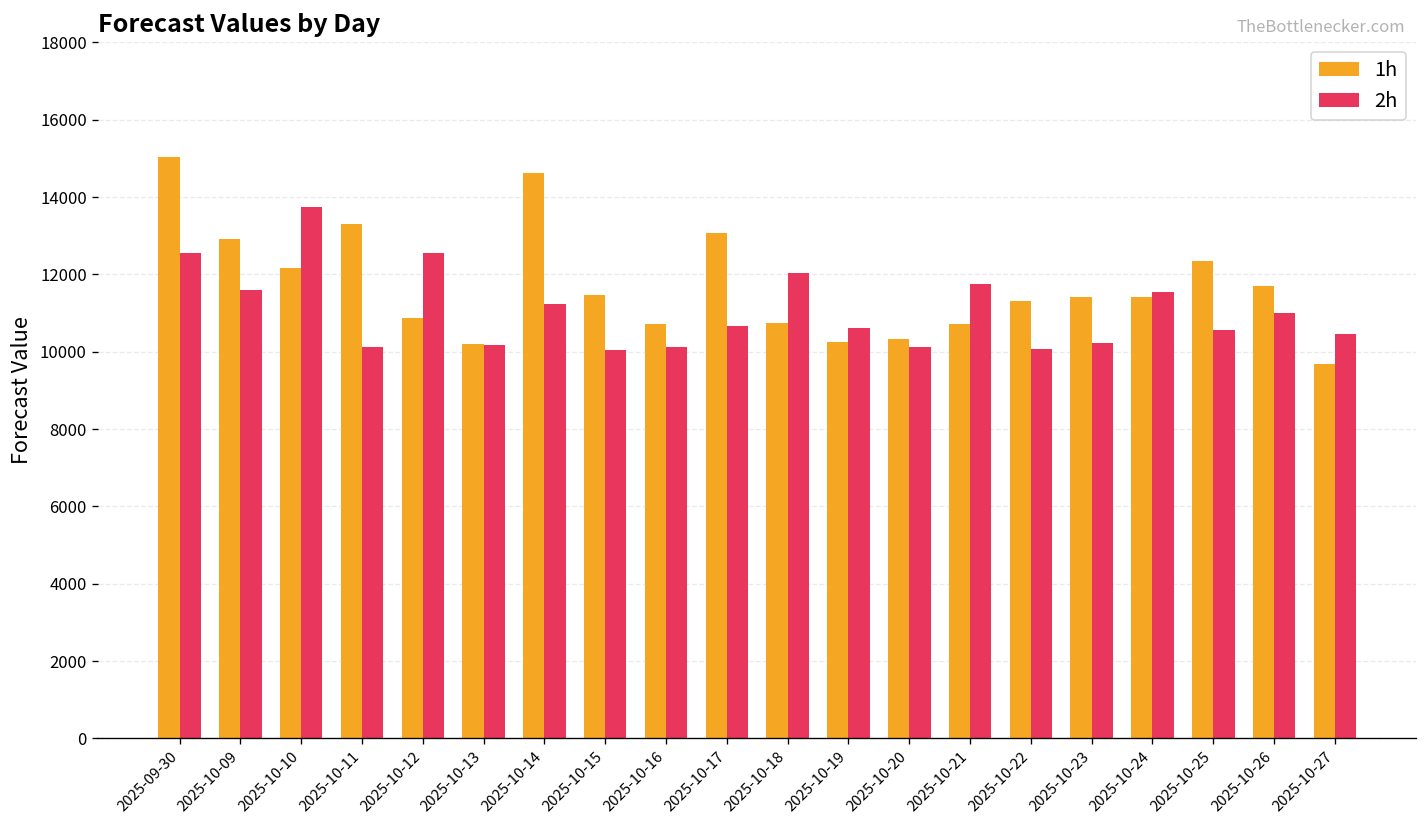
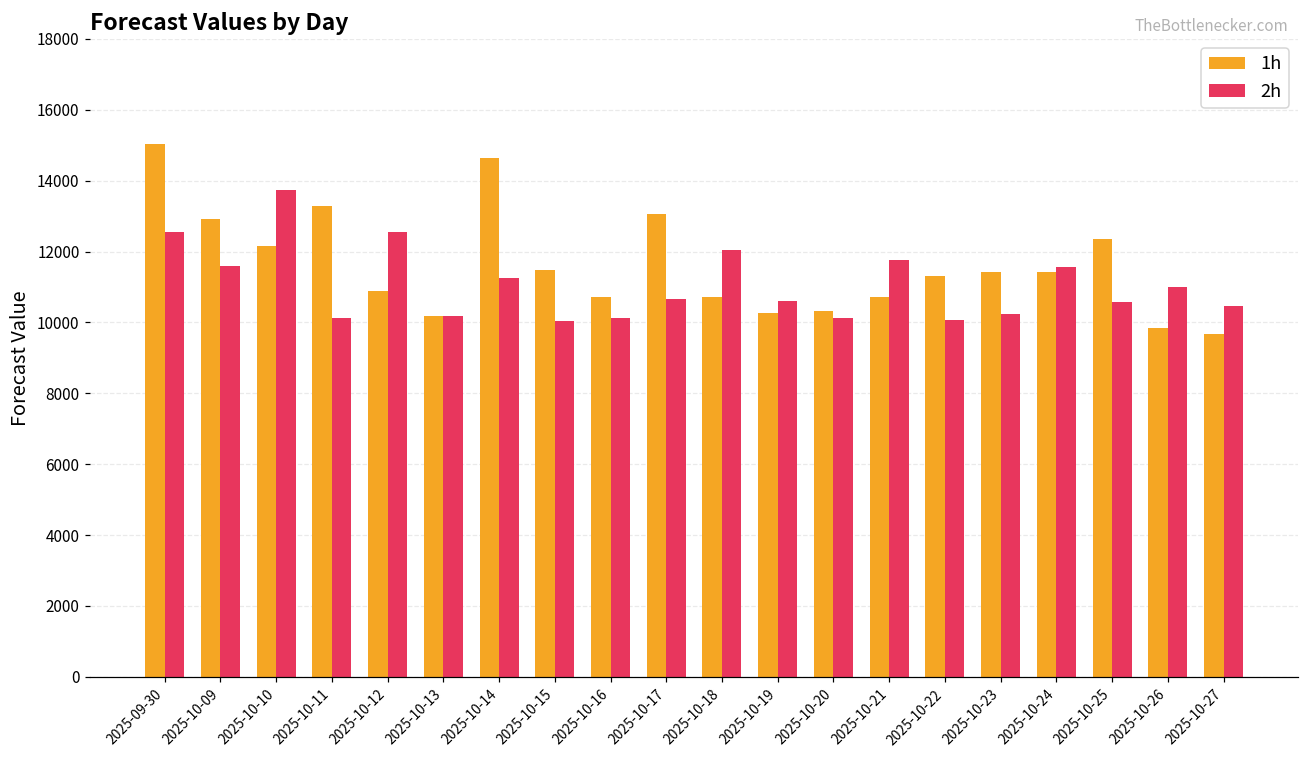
1h, 2025-10-26: 11700 -> 9800
